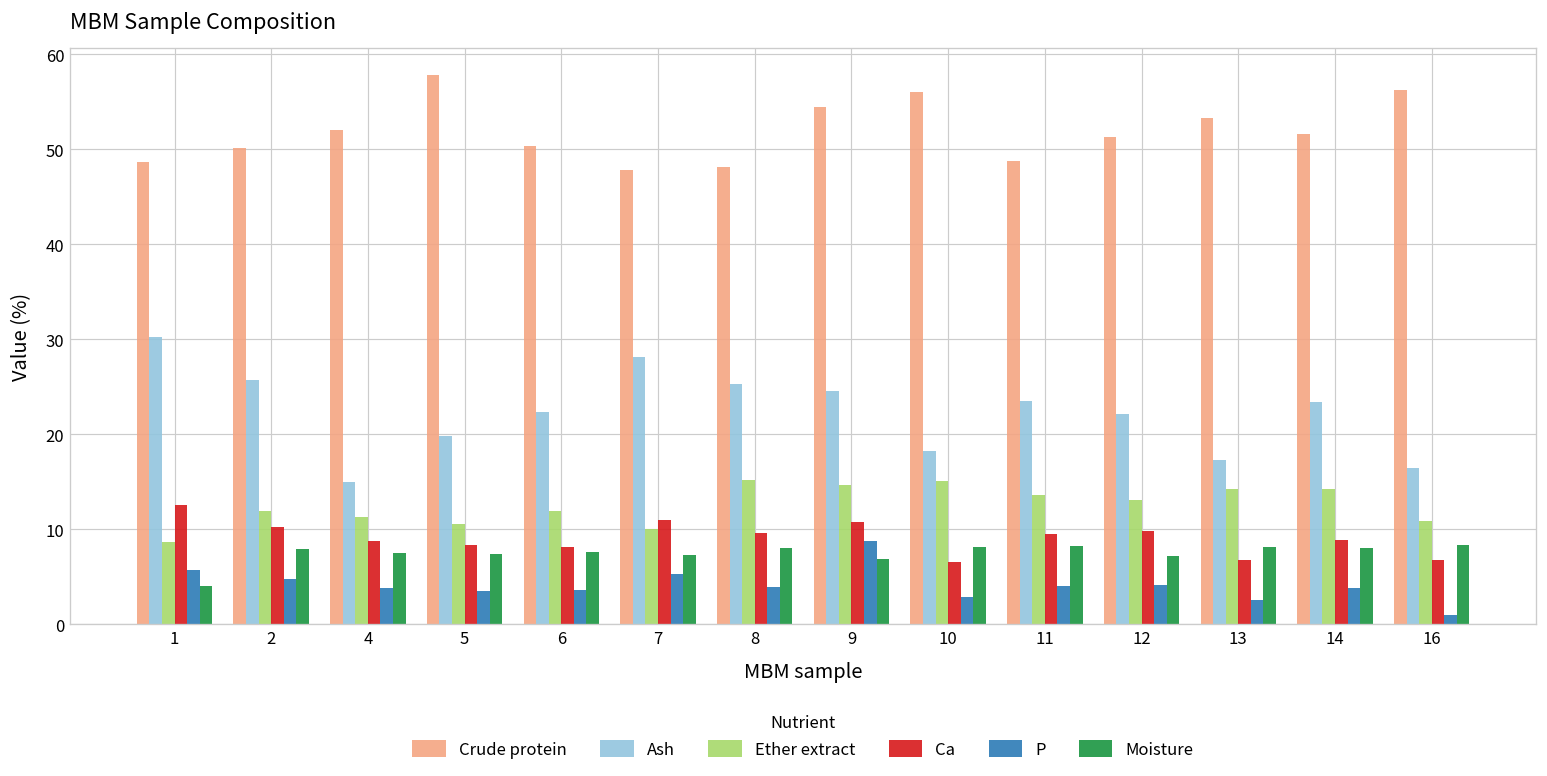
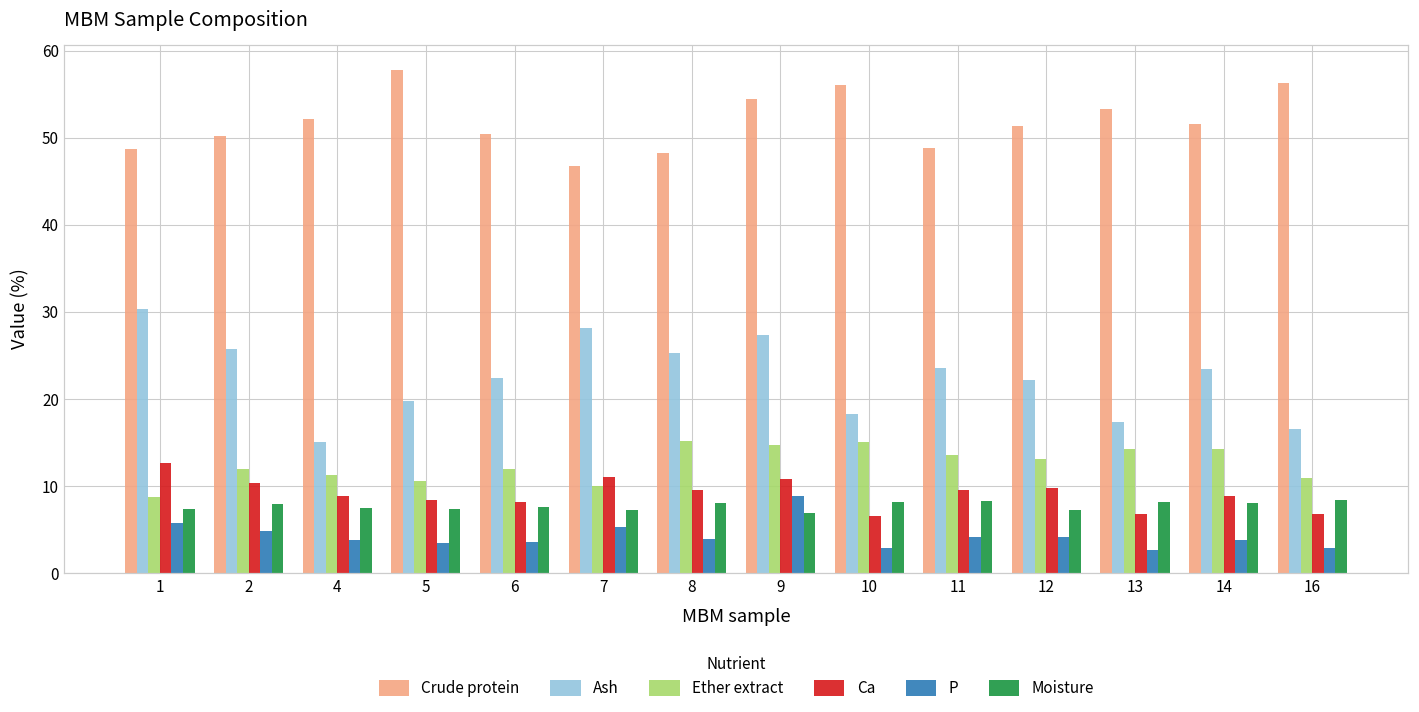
Moisture, 1: 4 -> 7
Crude protein, 7: 48 -> 47
Ash, 9: 25 -> 27
P, 16: 1 -> 3
